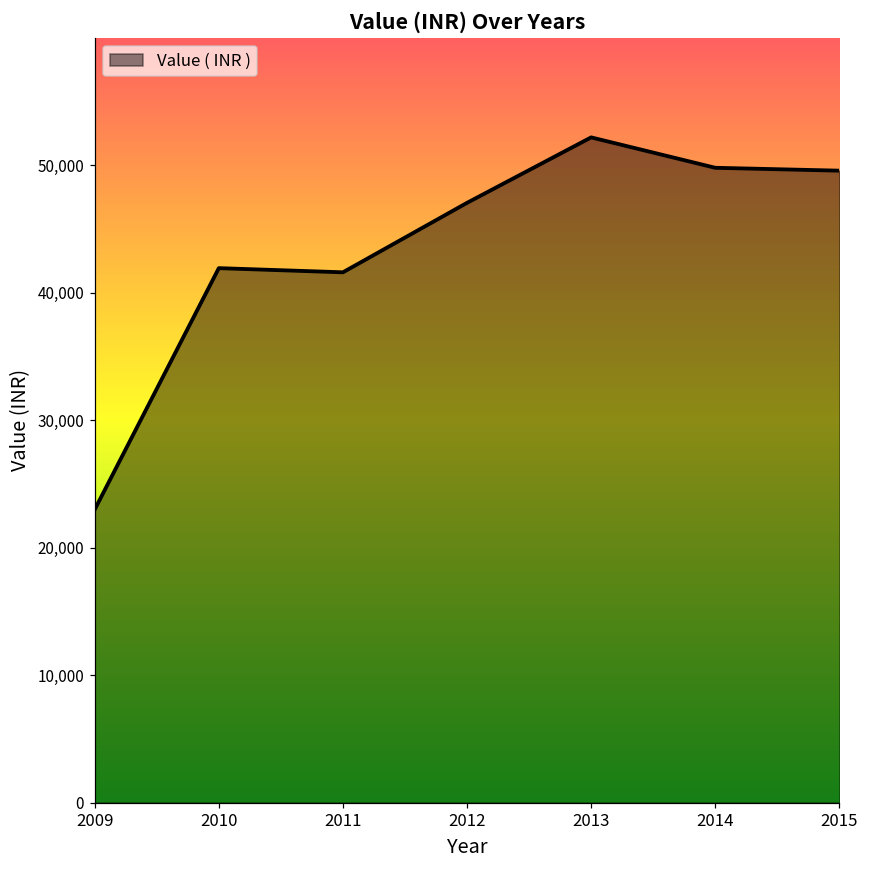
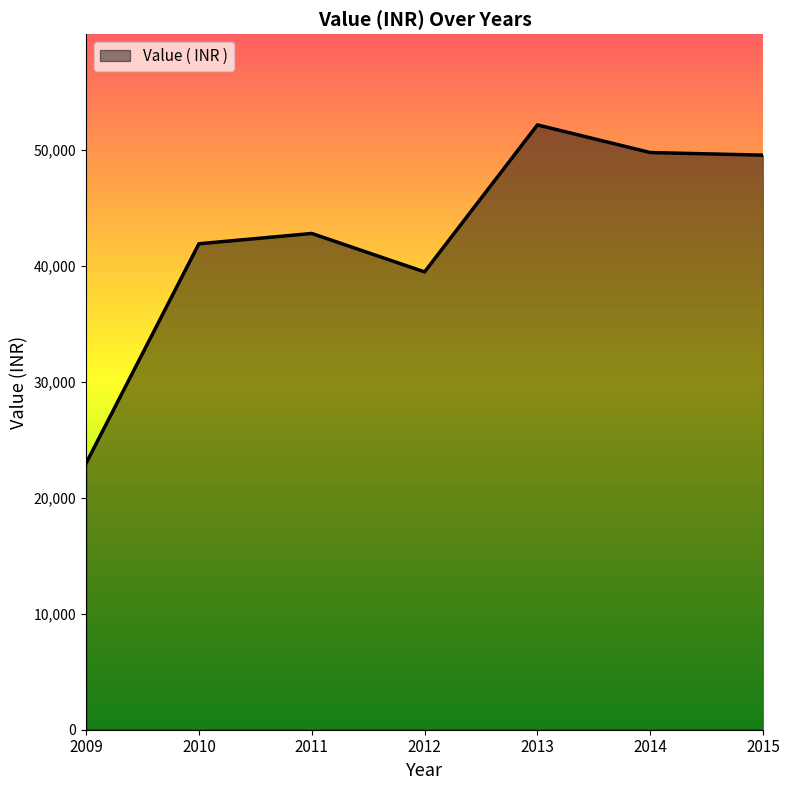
2011: 41,600 -> 42,800
2012: 47,000 -> 39,500
